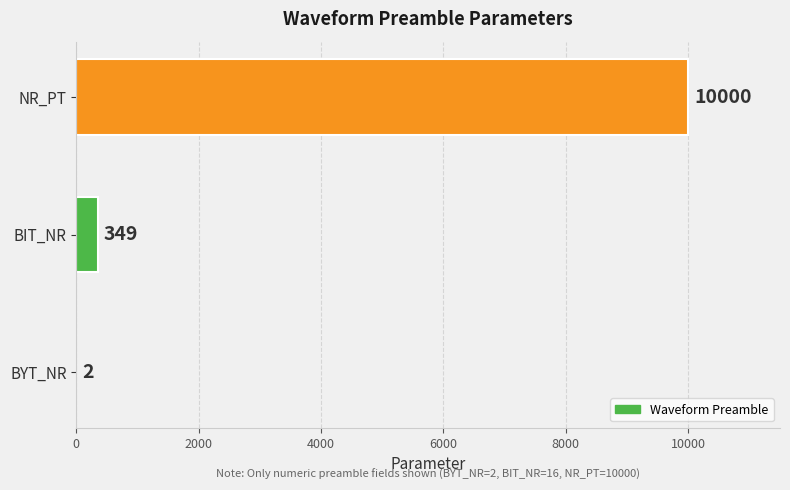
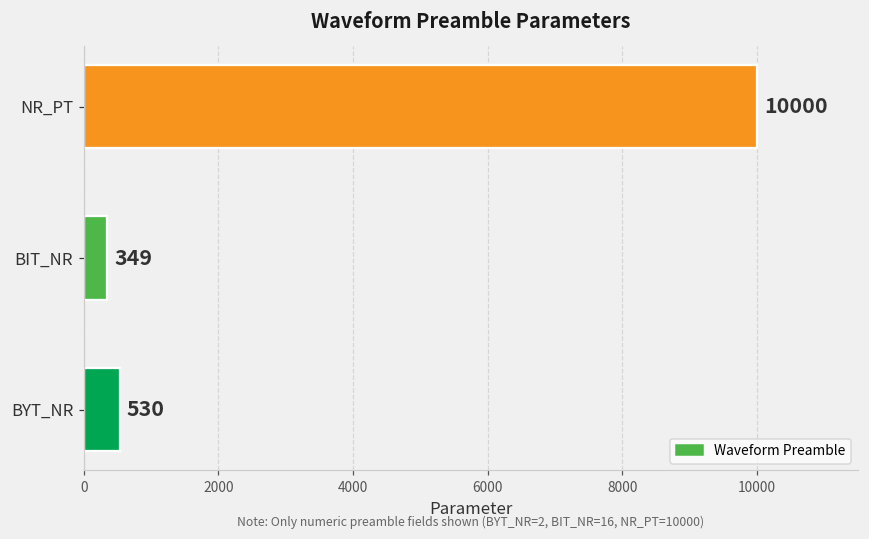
BYT_NR: 2 -> 530
